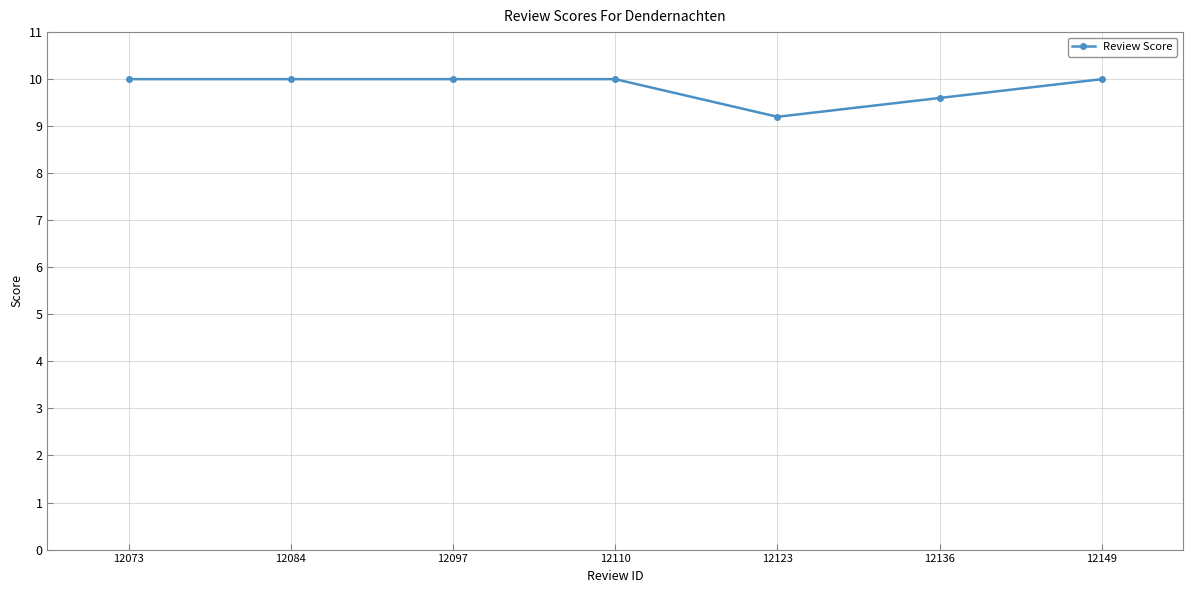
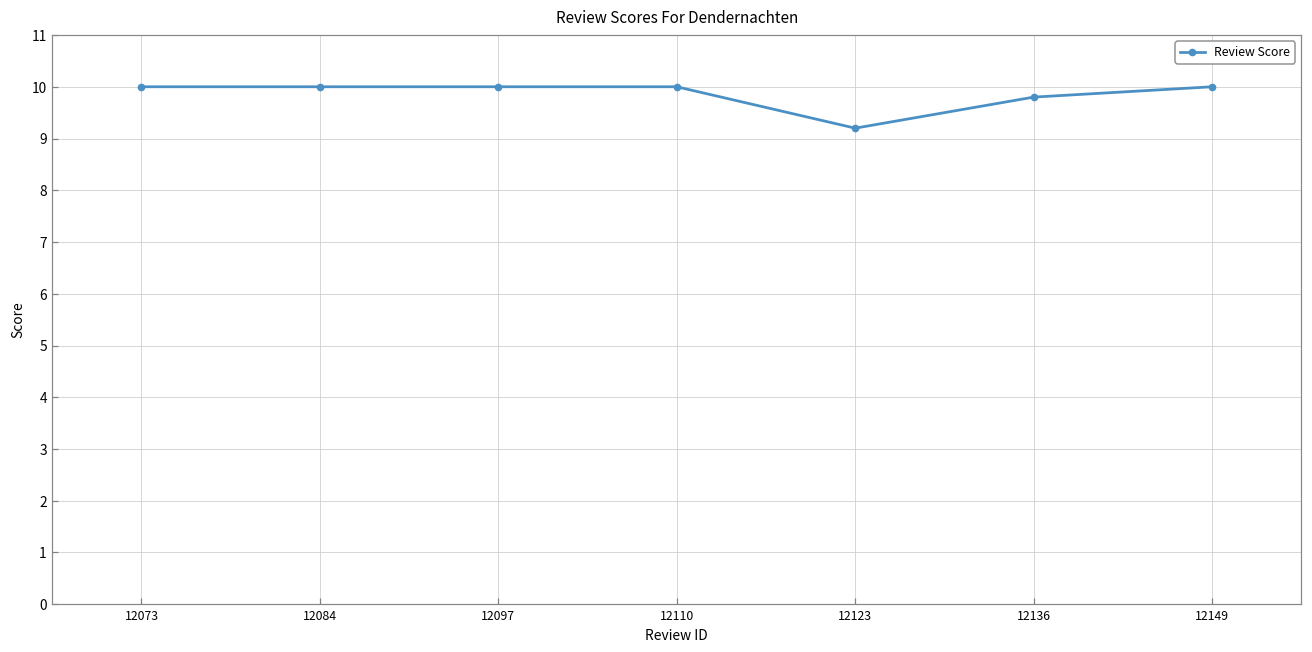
12136: 9.6 -> 9.8
